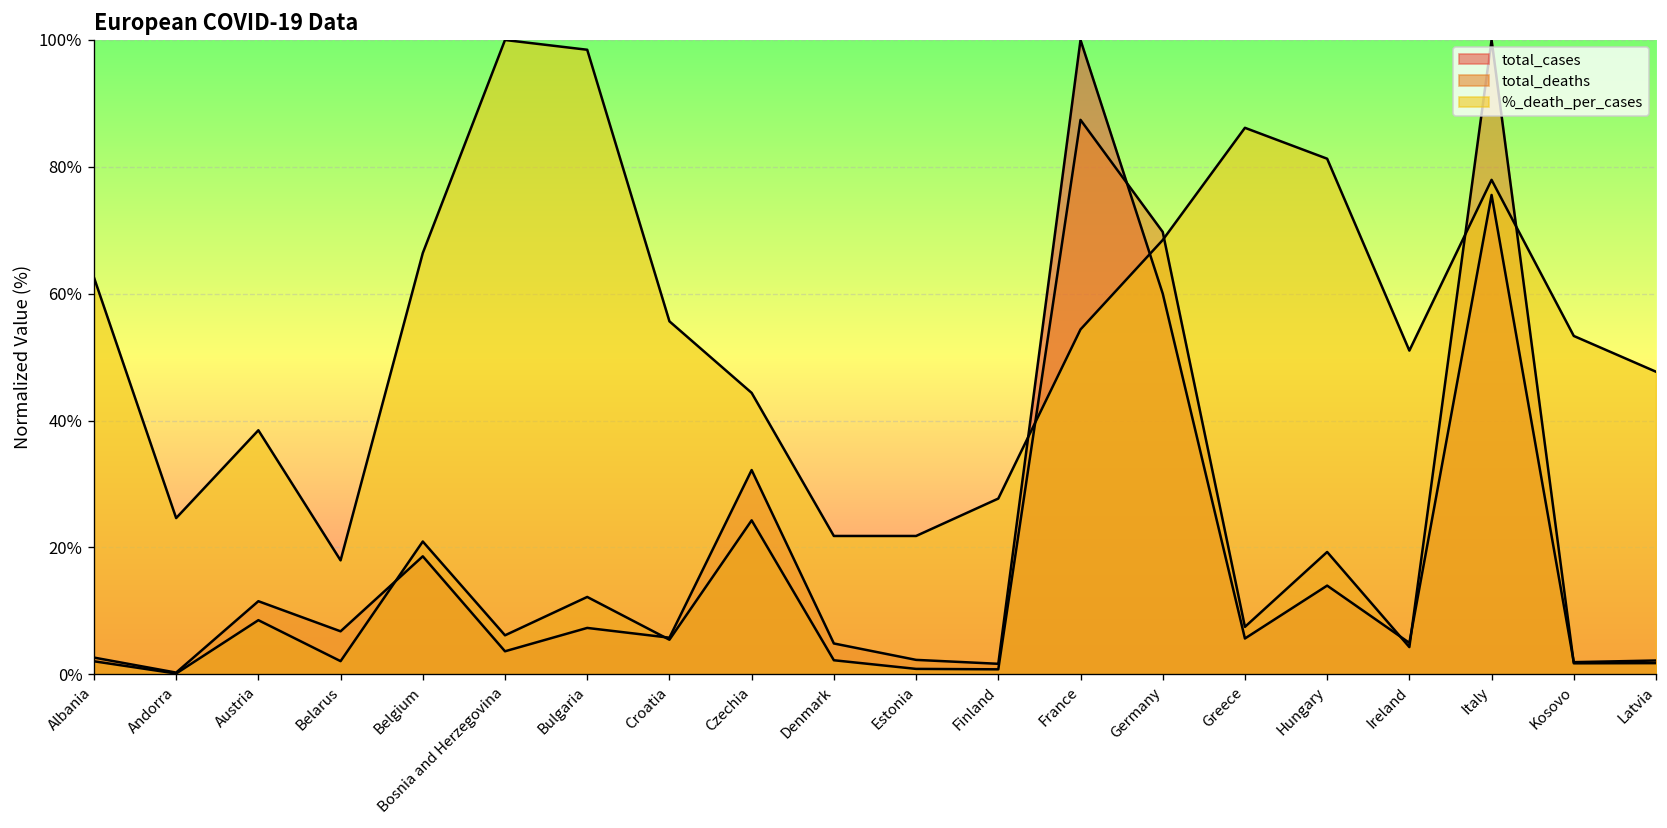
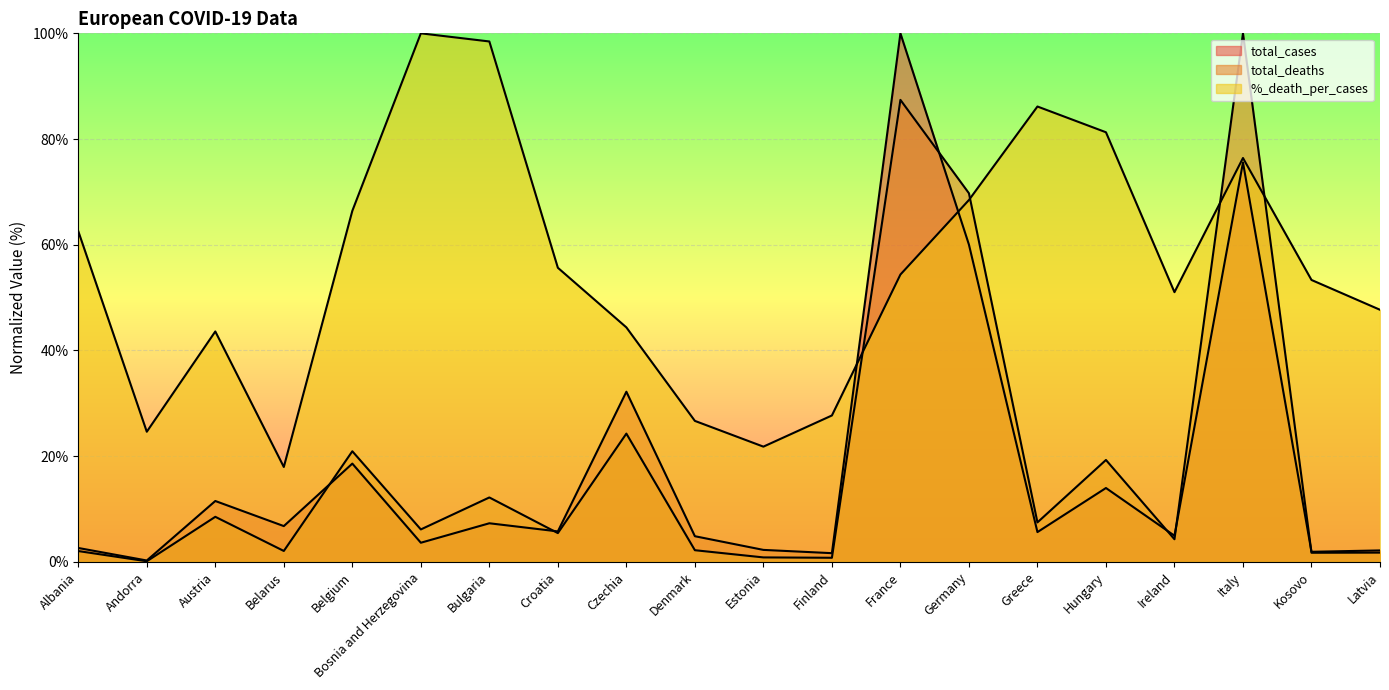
%_death_per_cases, Austria: 38% -> 44%
%_death_per_cases, Denmark: 22% -> 27%
%_death_per_cases, Italy: 78% -> 76%
